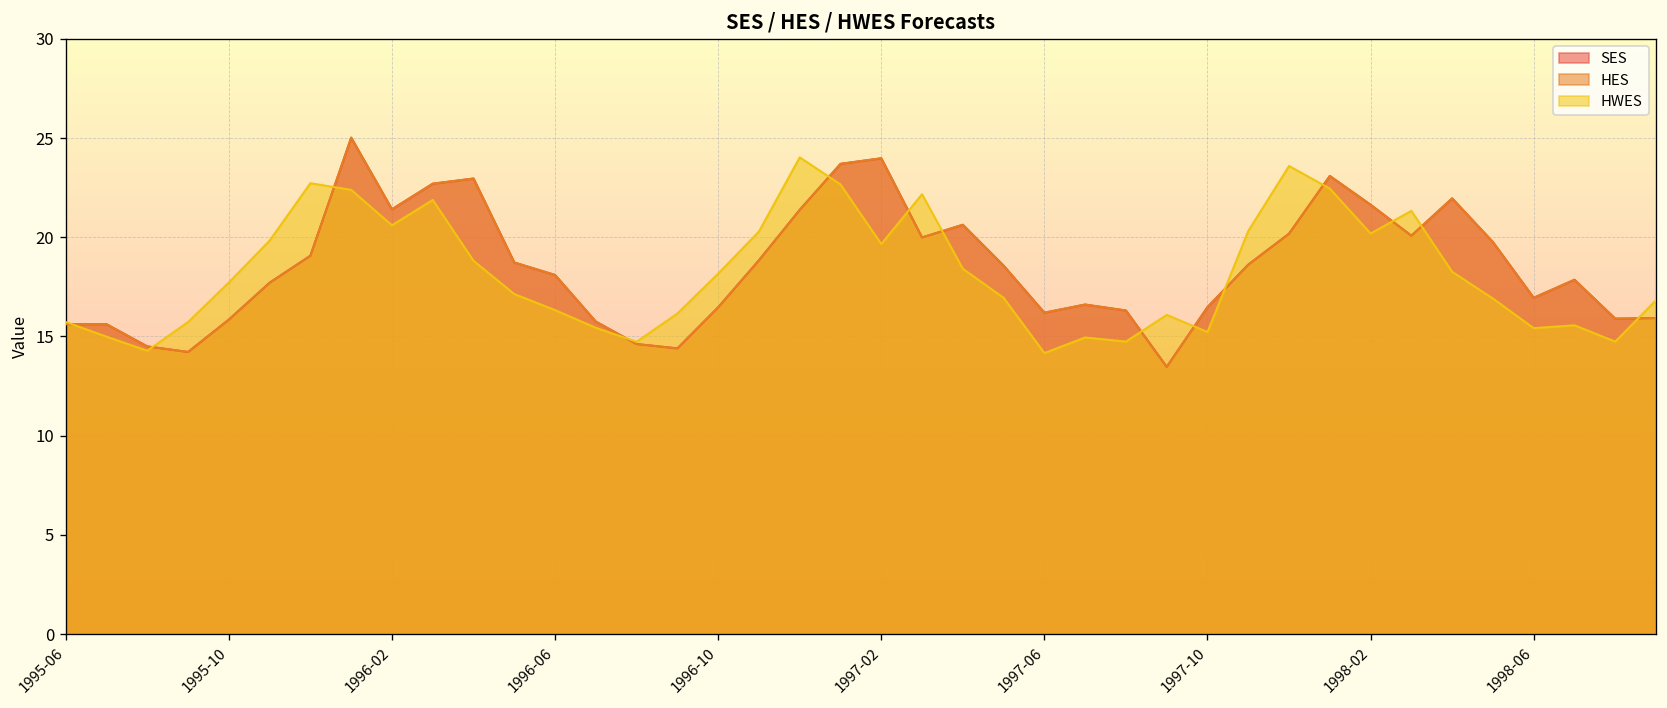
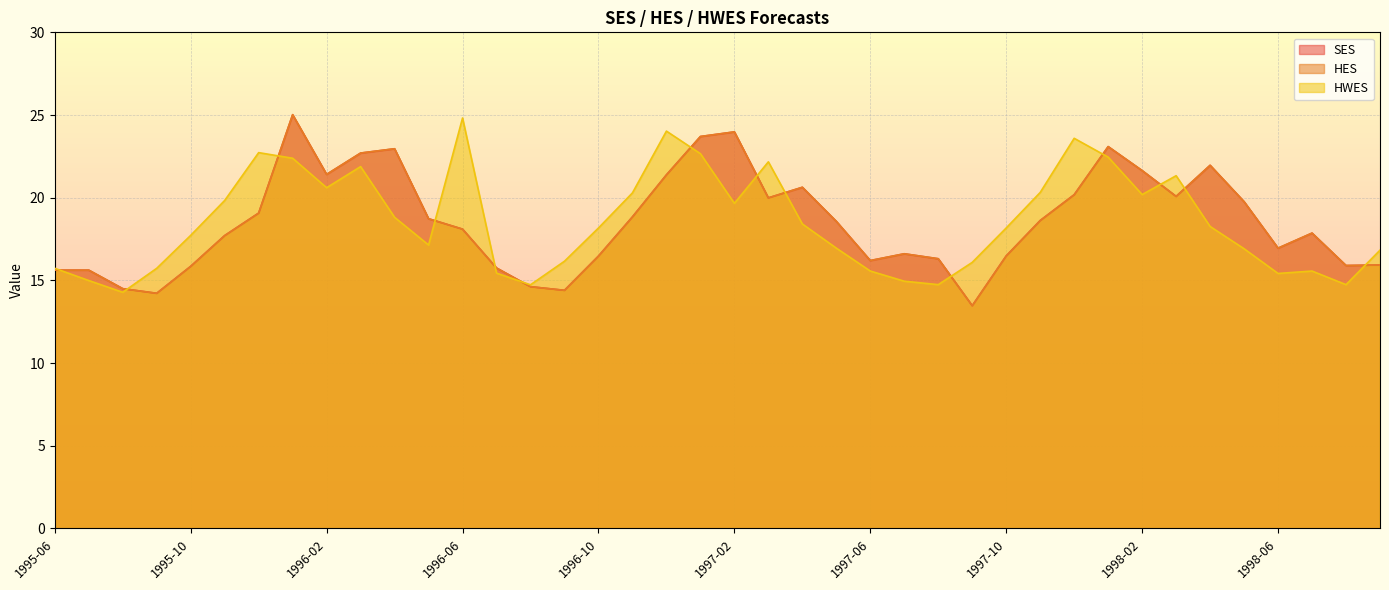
HWES, 1996-06: 16.3 -> 24.8
HWES, 1997-06: 14.2 -> 15.6
HWES, 1997-10: 15.2 -> 18.2
